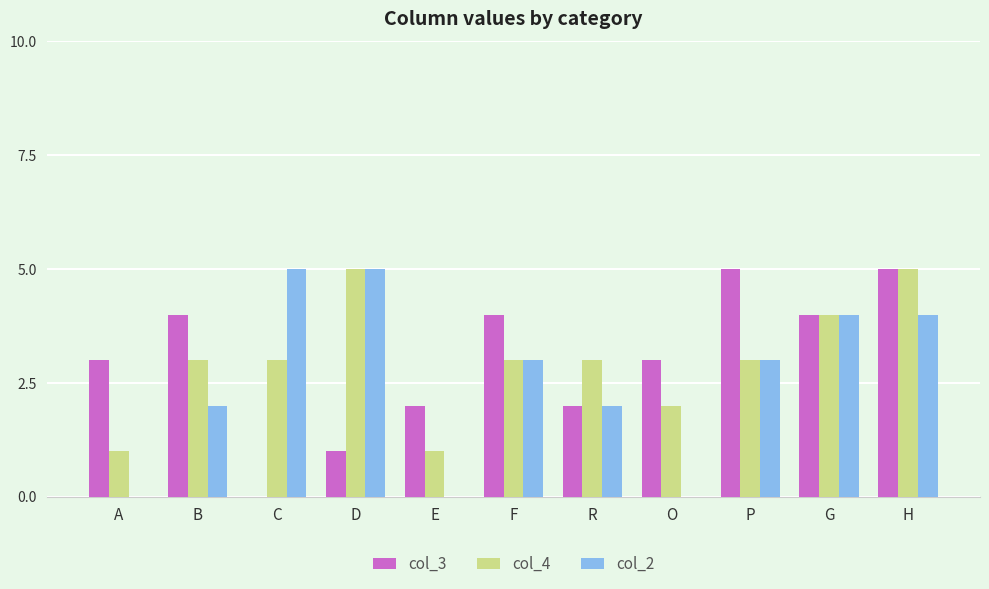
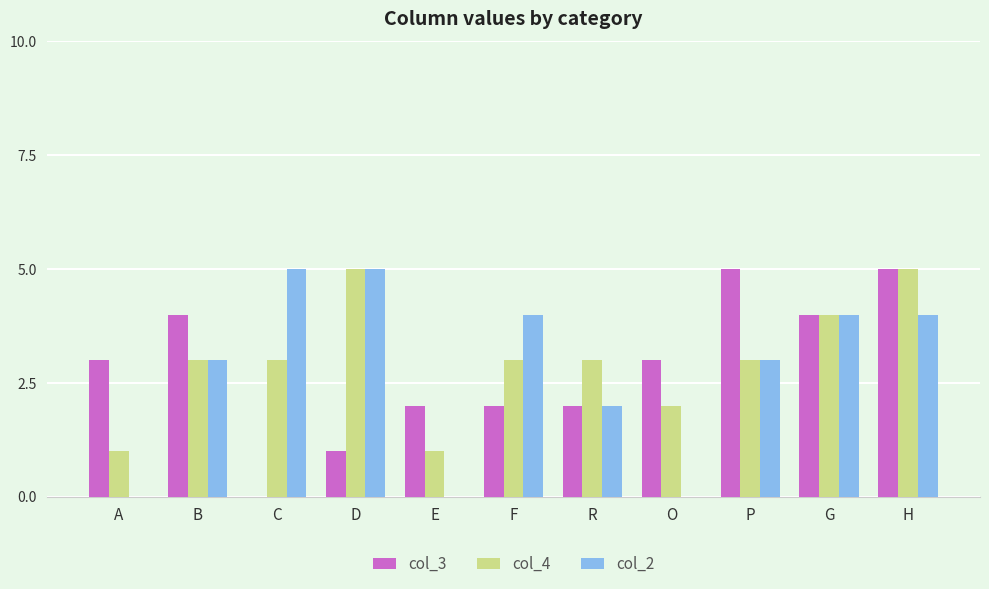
col_2, B: 2 -> 3
col_3, F: 4 -> 2
col_2, F: 3 -> 4
